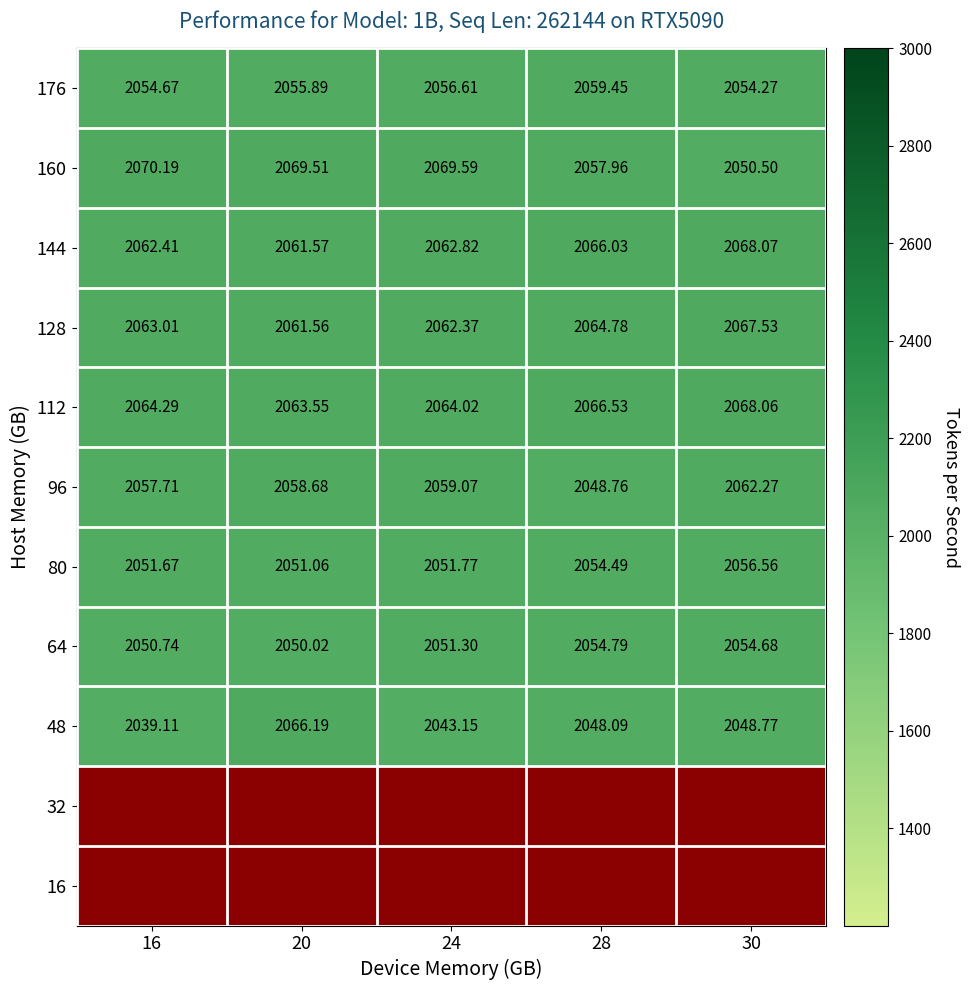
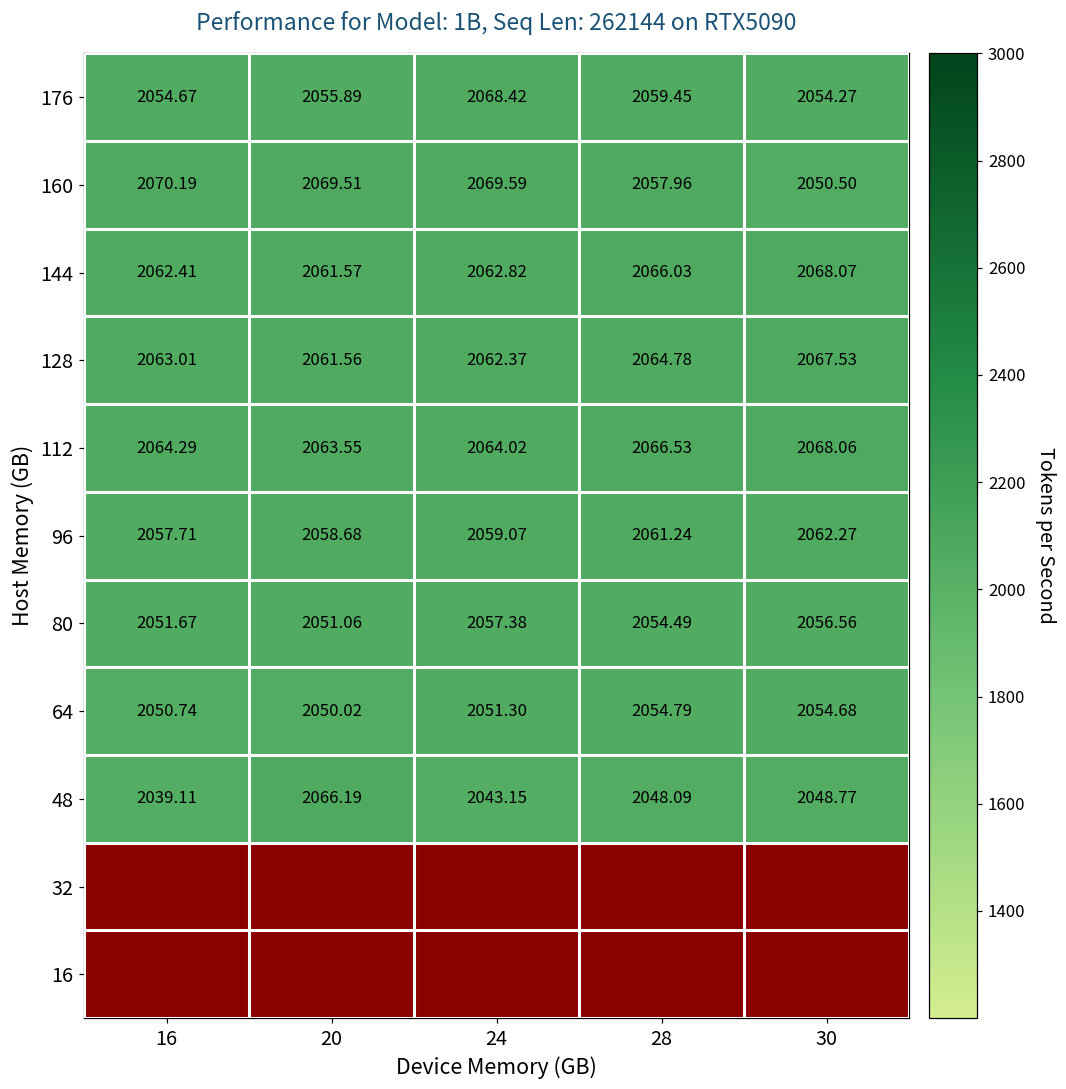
176, 24: 2056.61 -> 2068.42
96, 28: 2048.76 -> 2061.24
80, 24: 2051.77 -> 2057.38
